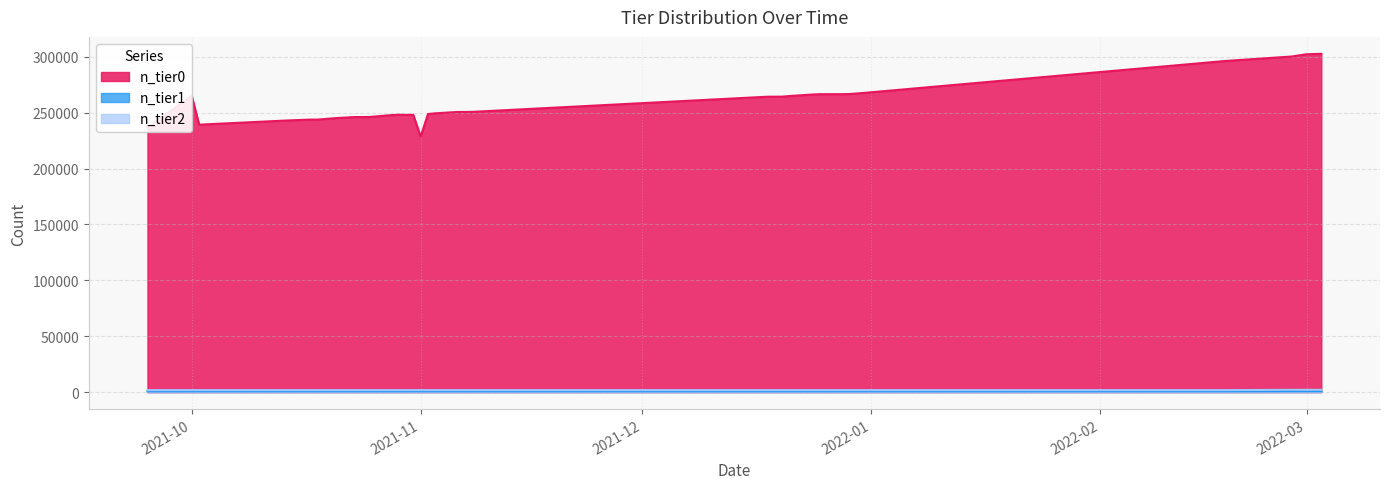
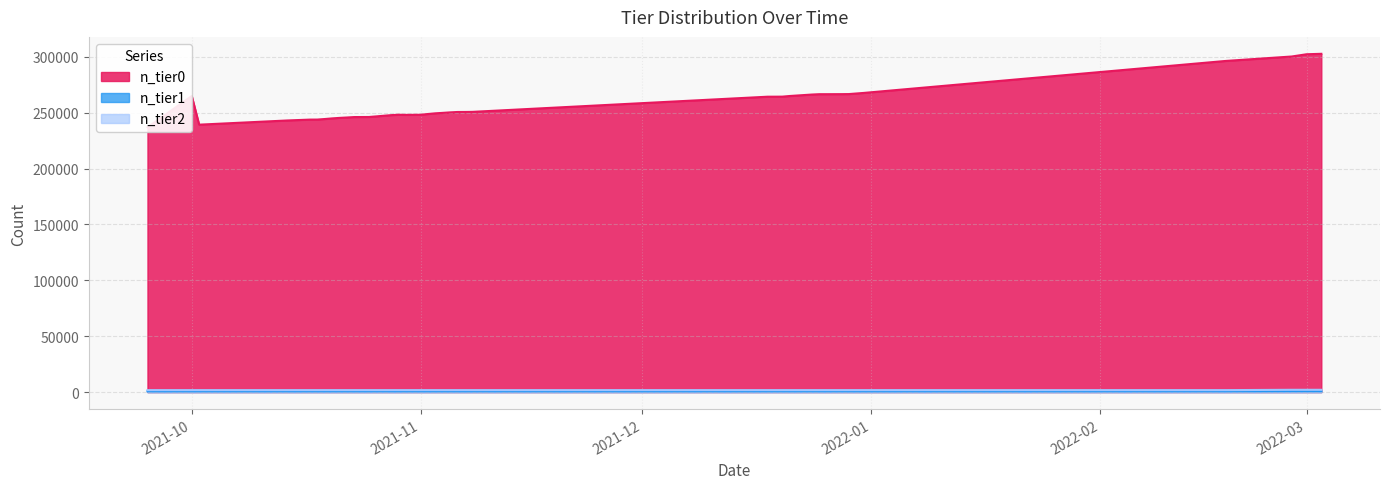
n_tier0, 2021-11: 229000 -> 248000
